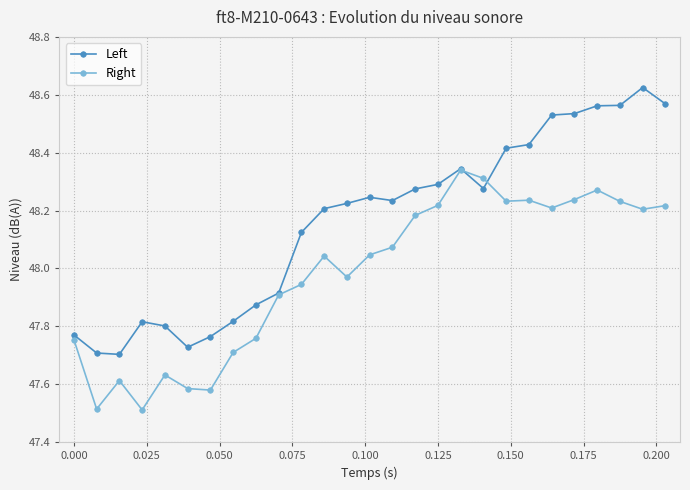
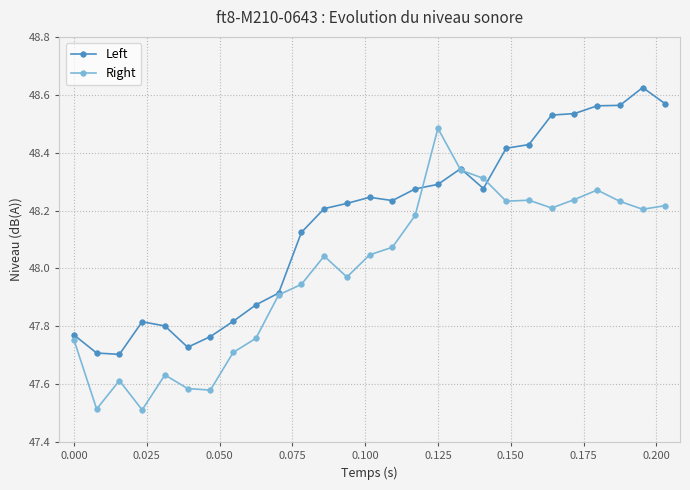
Right, 0.125: 48.22 -> 48.48
